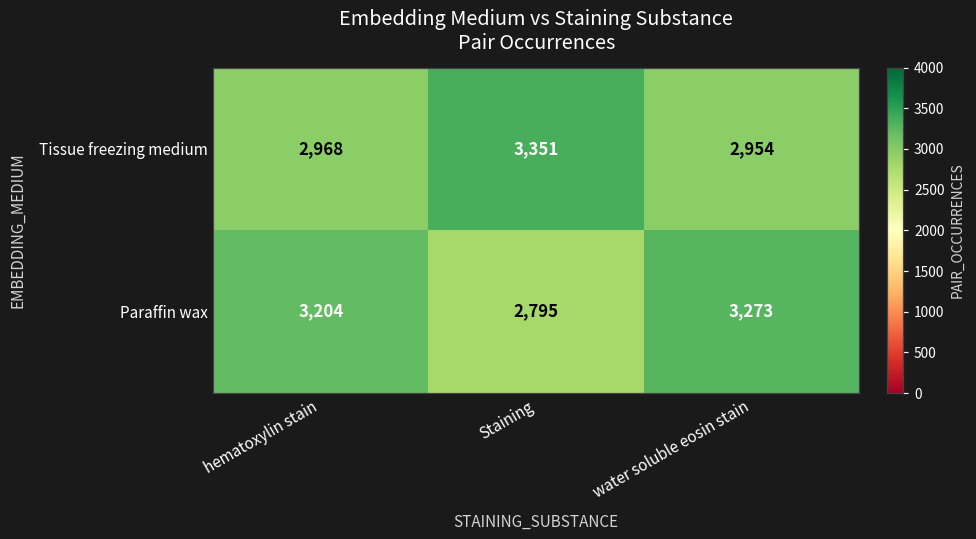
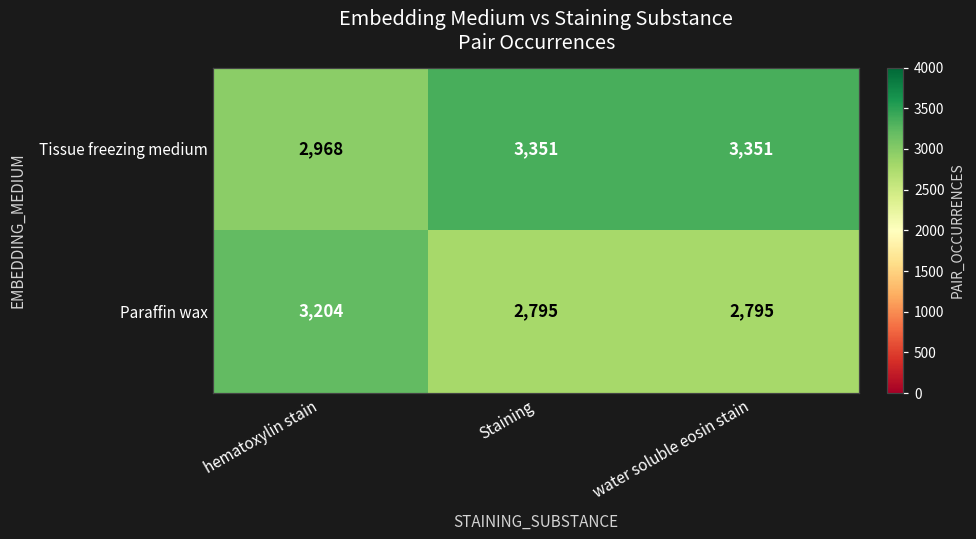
Tissue freezing medium, water soluble eosin stain: 2,954 -> 3,351
Paraffin wax, water soluble eosin stain: 3,273 -> 2,795
